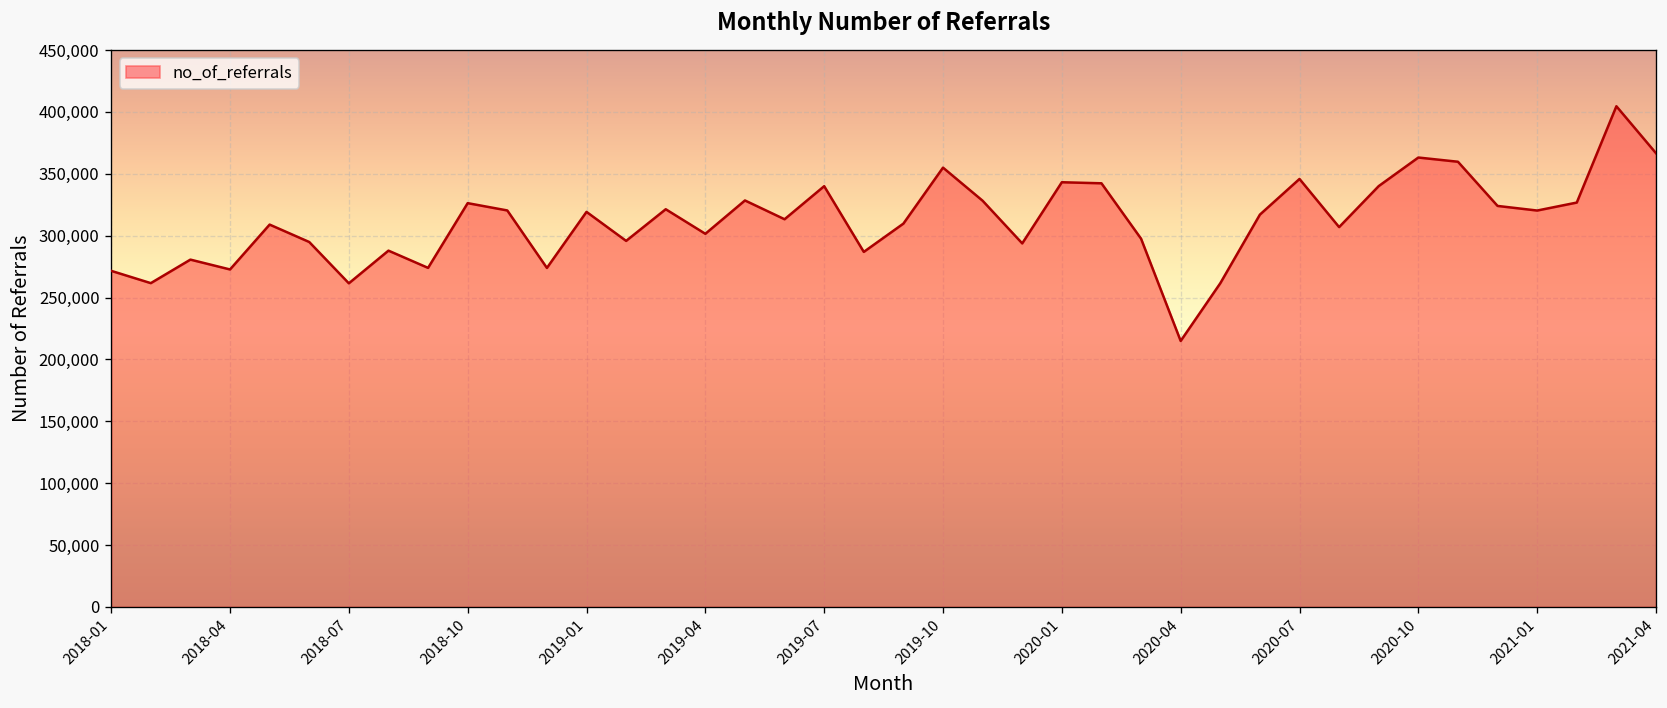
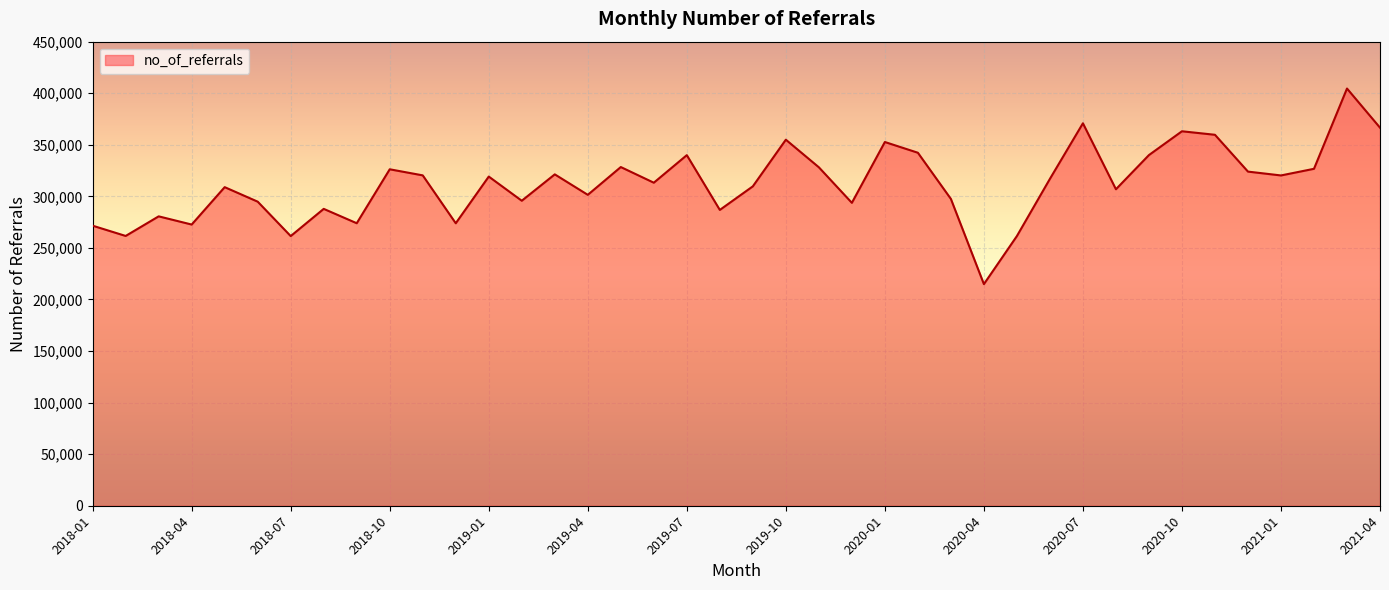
2020-01: 343,000 -> 353,000
2020-07: 346,000 -> 371,000
